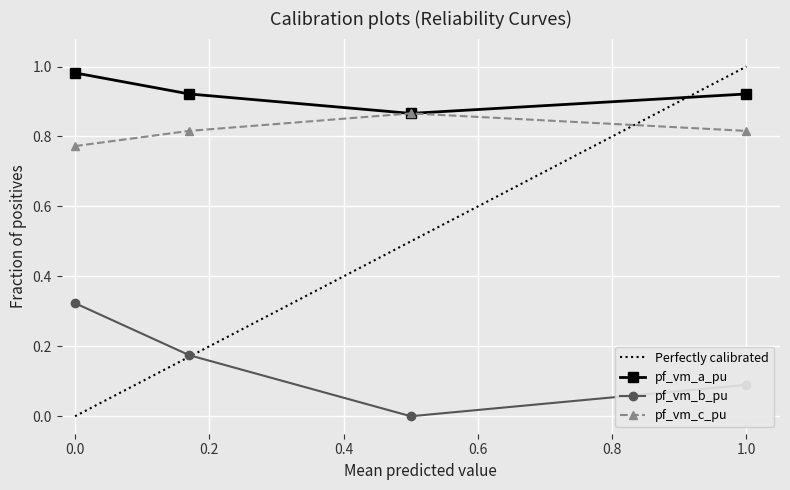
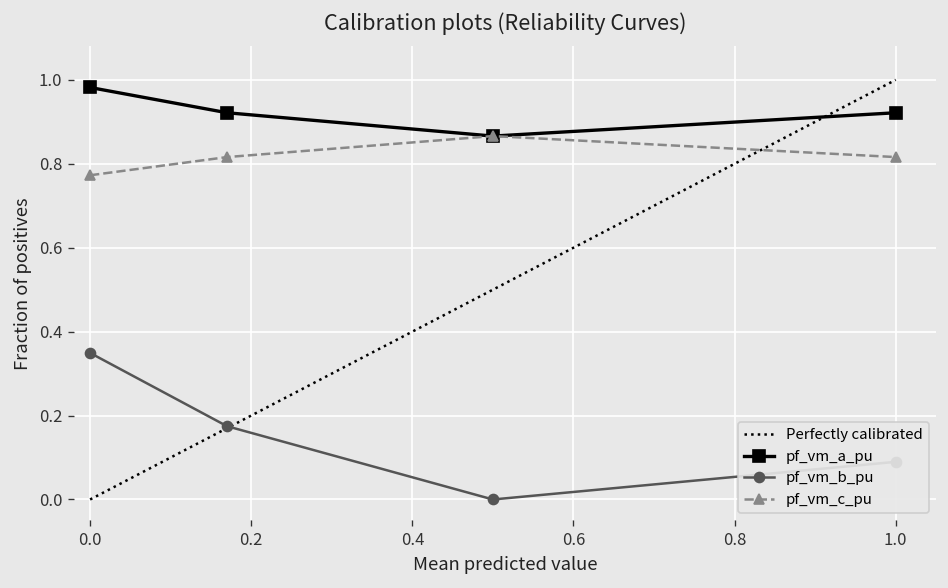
pf_vm_b_pu, 0.0: 0.32 -> 0.35
